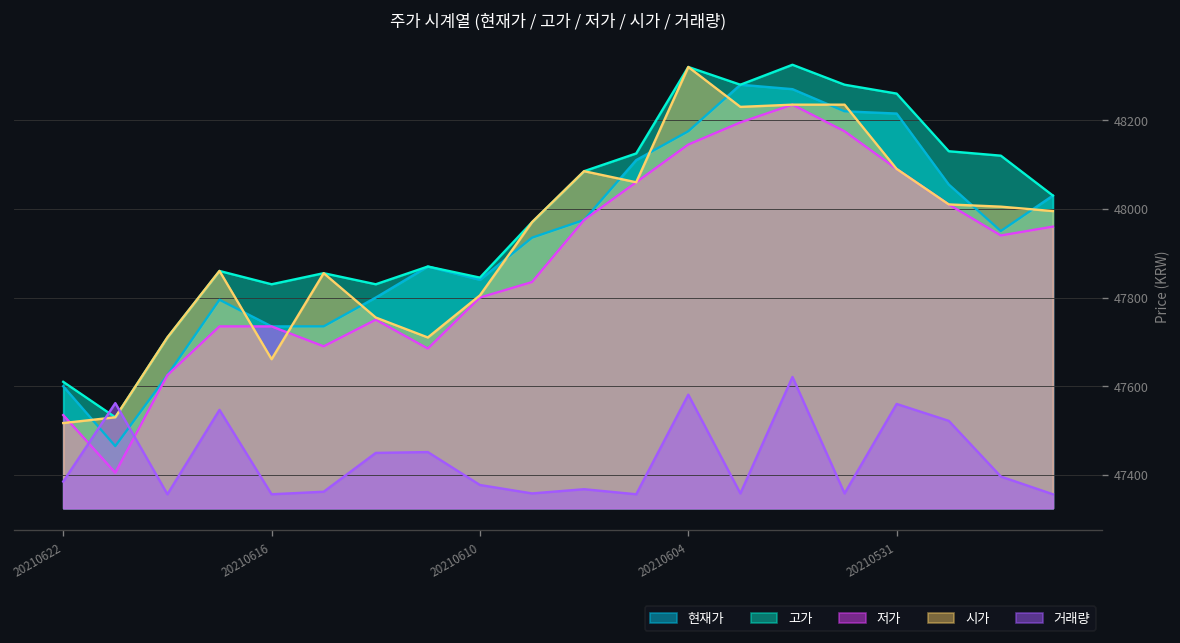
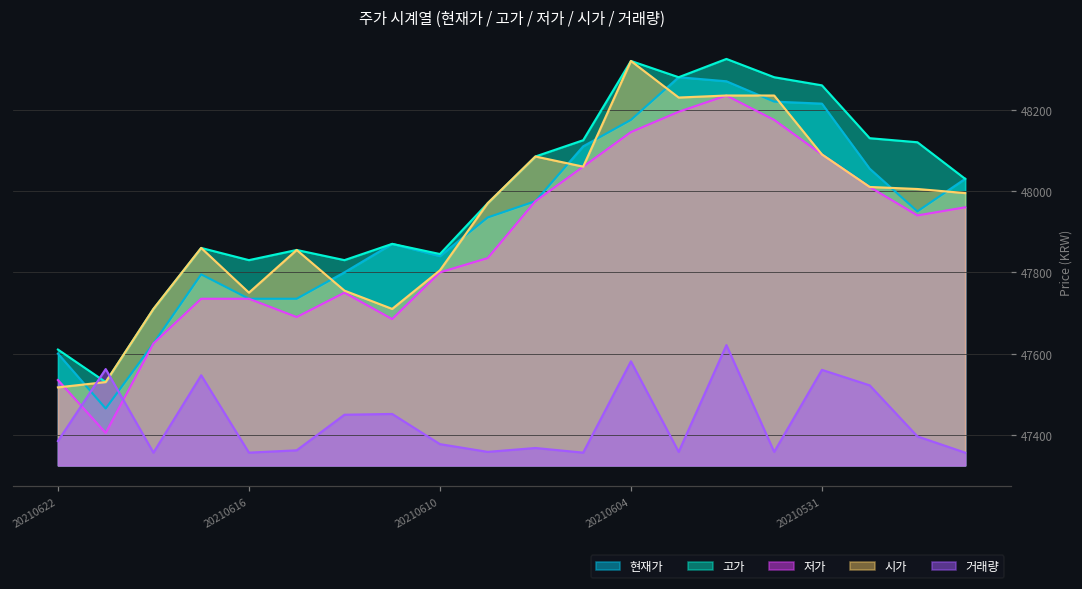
시가, 20210616: 47660 -> 47750
